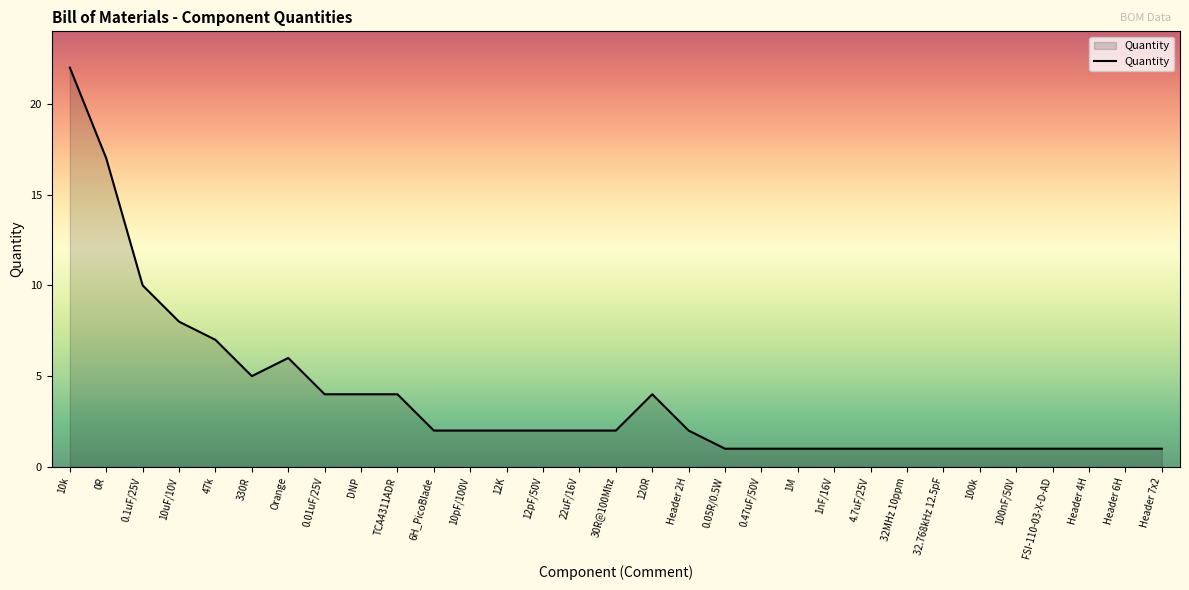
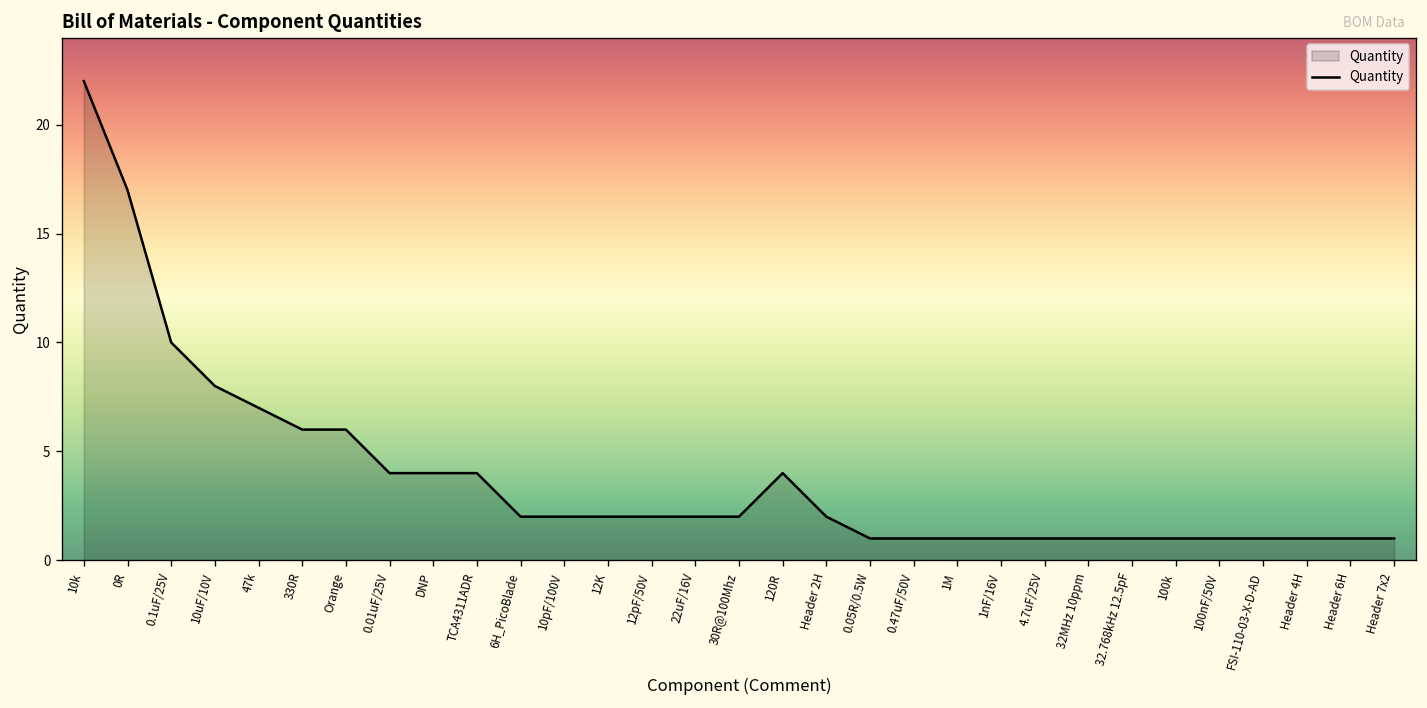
330R: 5 -> 6
